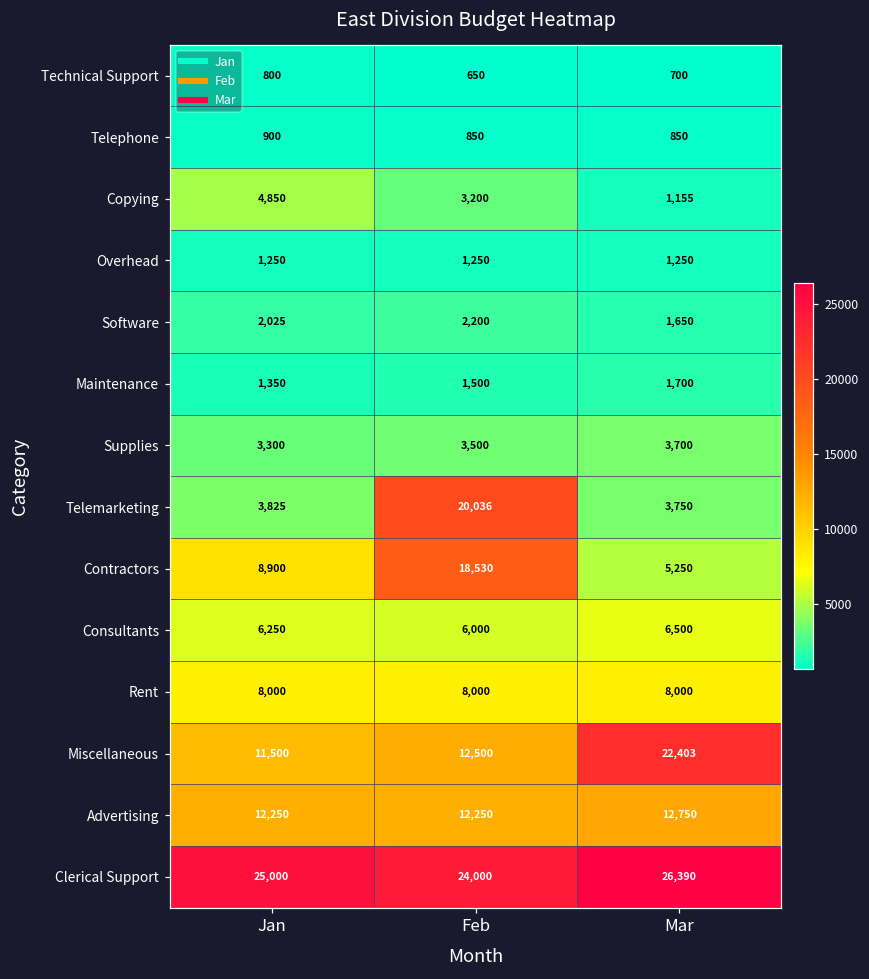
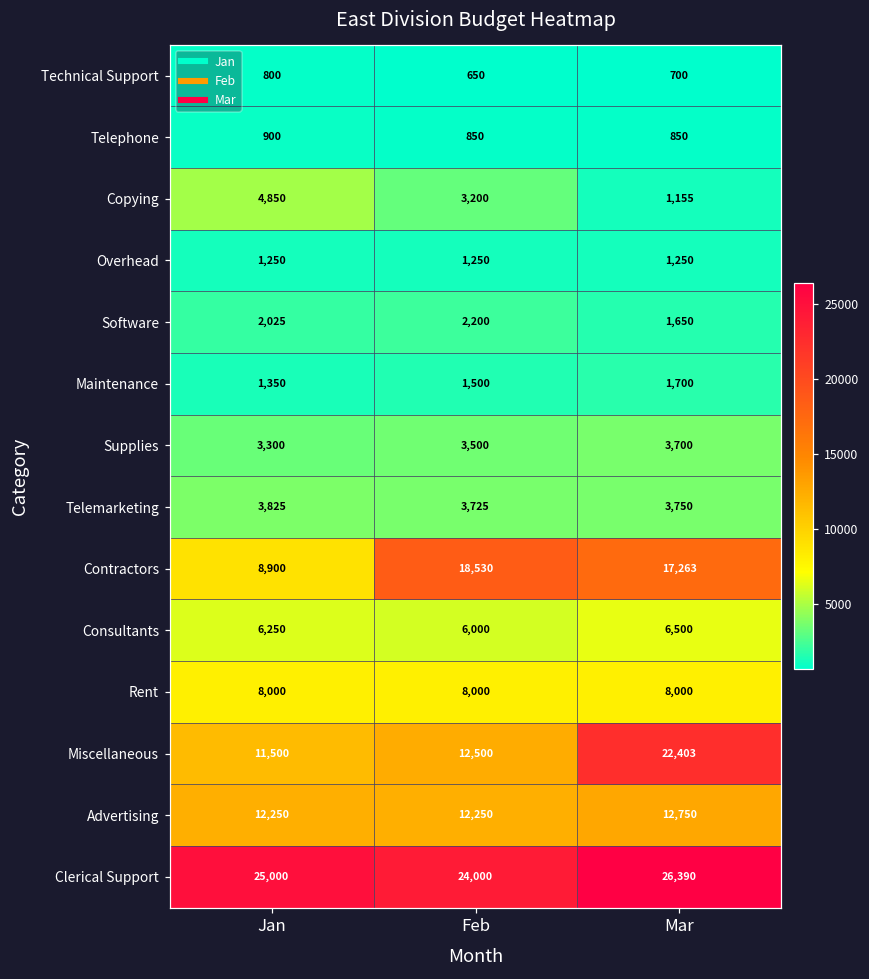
Telemarketing, Feb: 20,036 -> 3,725
Contractors, Mar: 5,250 -> 17,263
